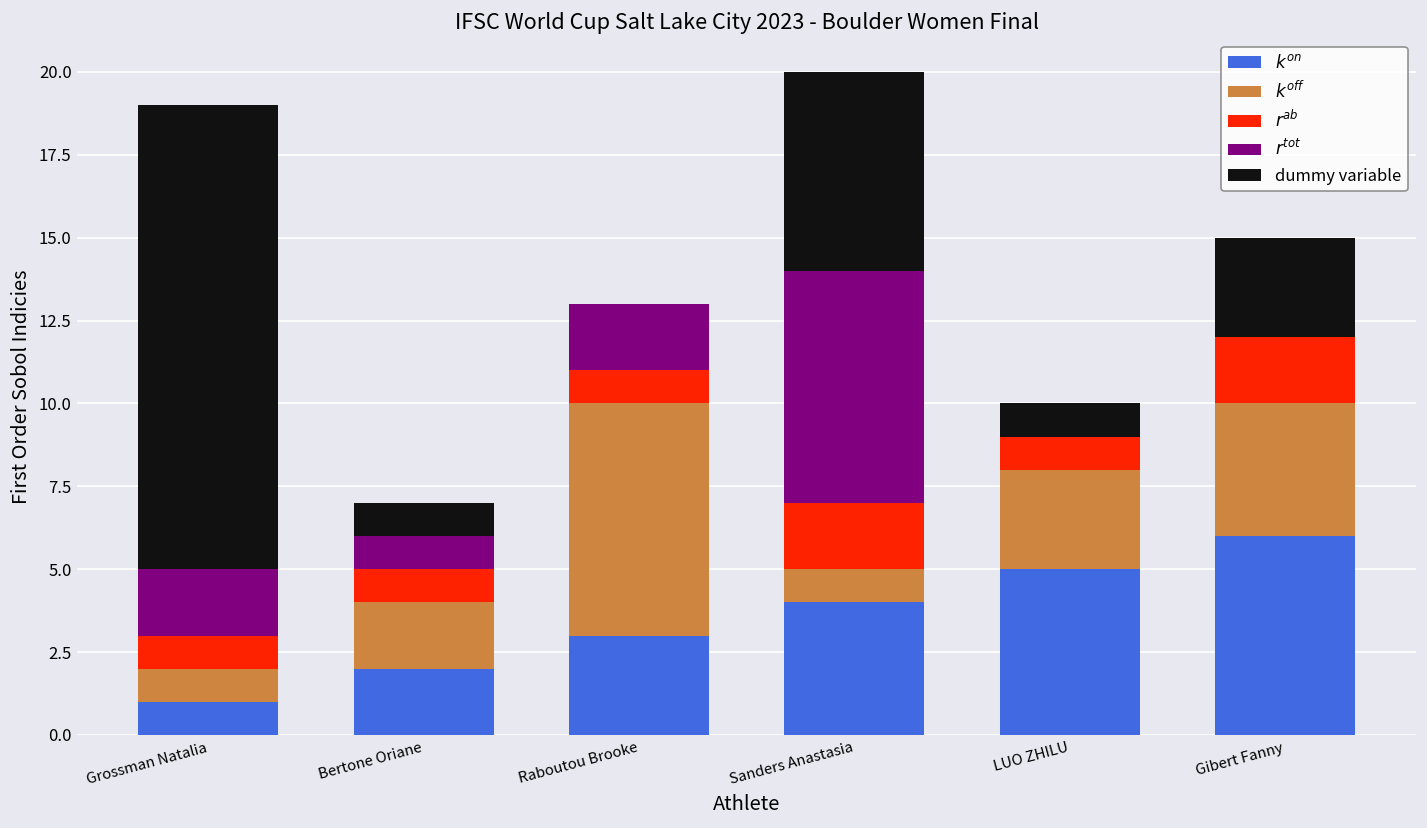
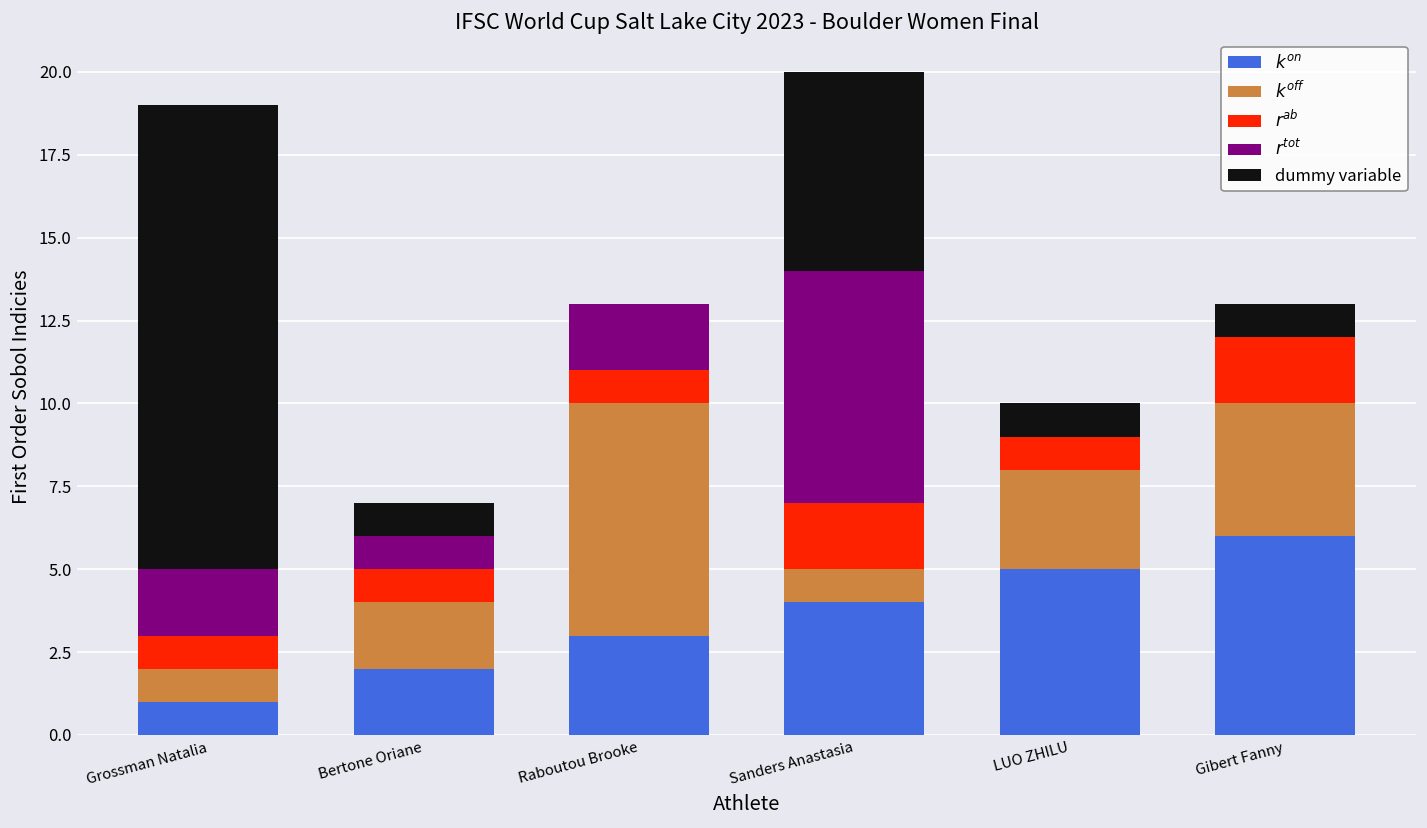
dummy variable, Gibert Fanny: 3 -> 1
